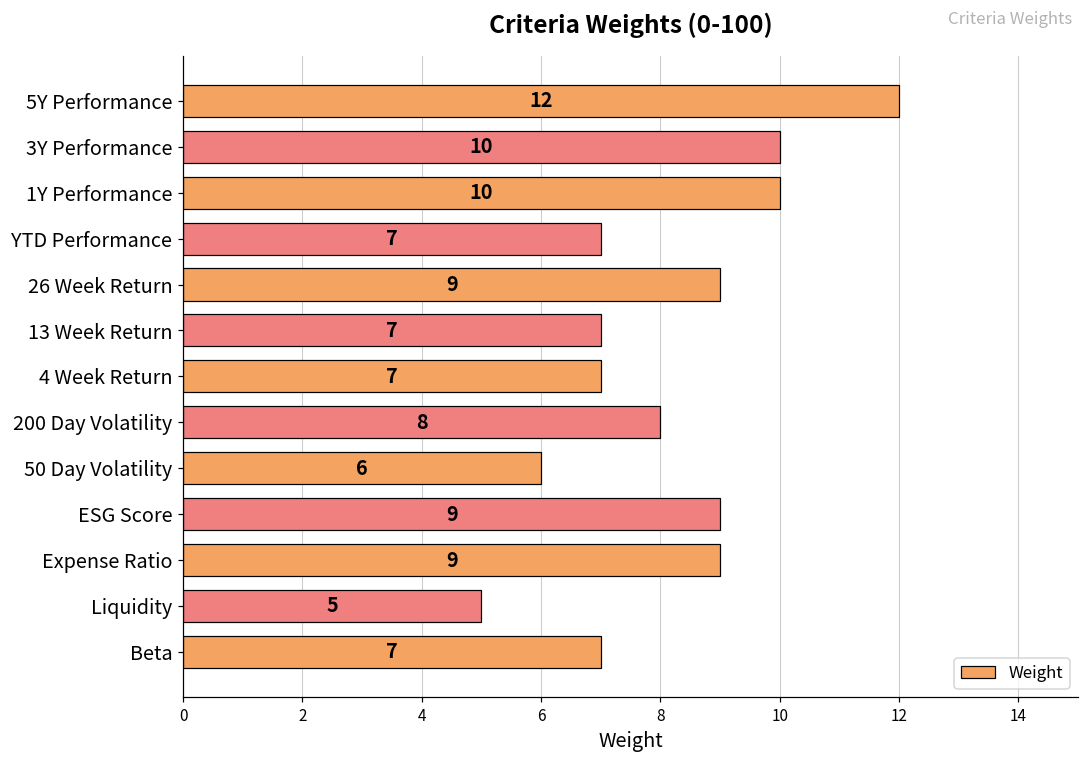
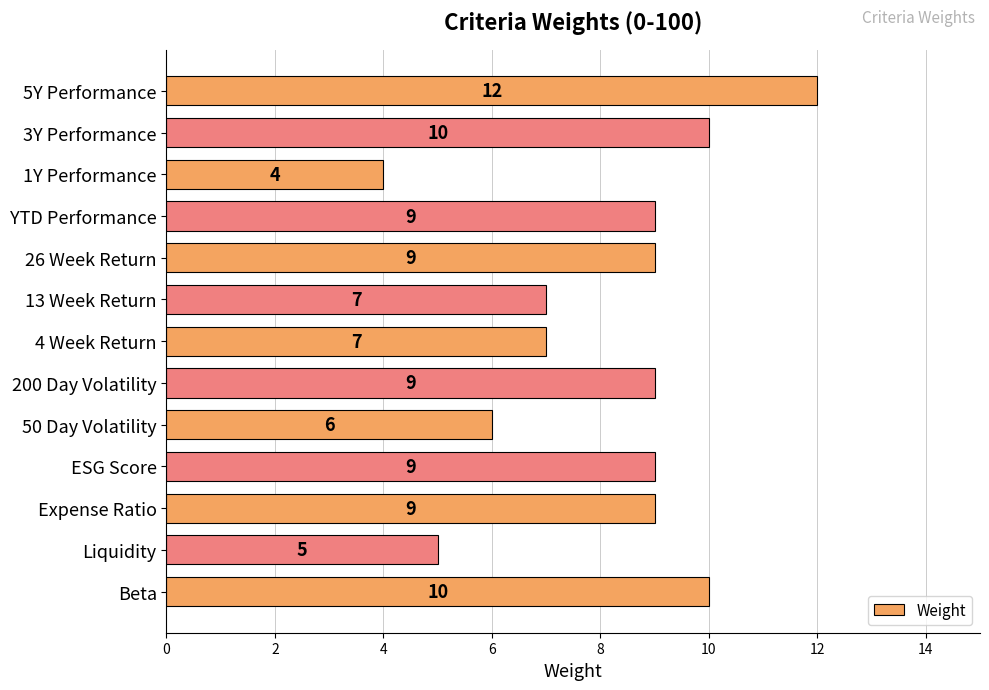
1Y Performance: 10 -> 4
YTD Performance: 7 -> 9
200 Day Volatility: 8 -> 9
Beta: 7 -> 10
